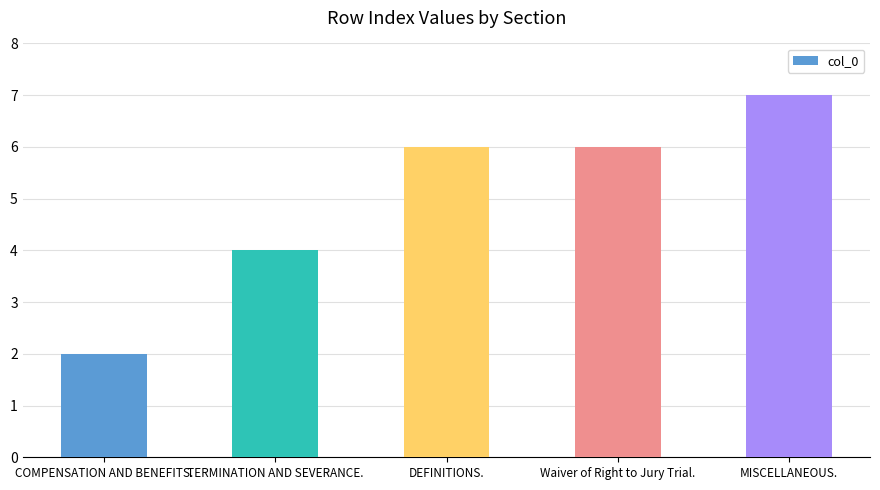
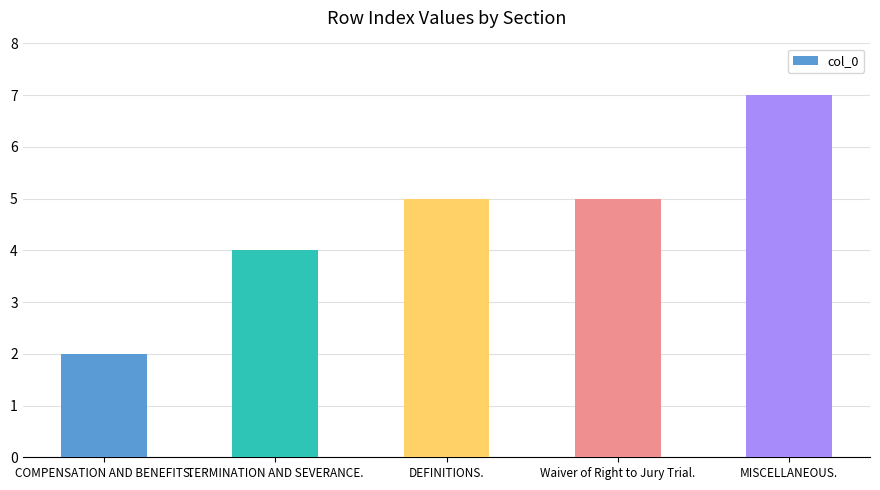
DEFINITIONS.: 6 -> 5
Waiver of Right to Jury Trial.: 6 -> 5
